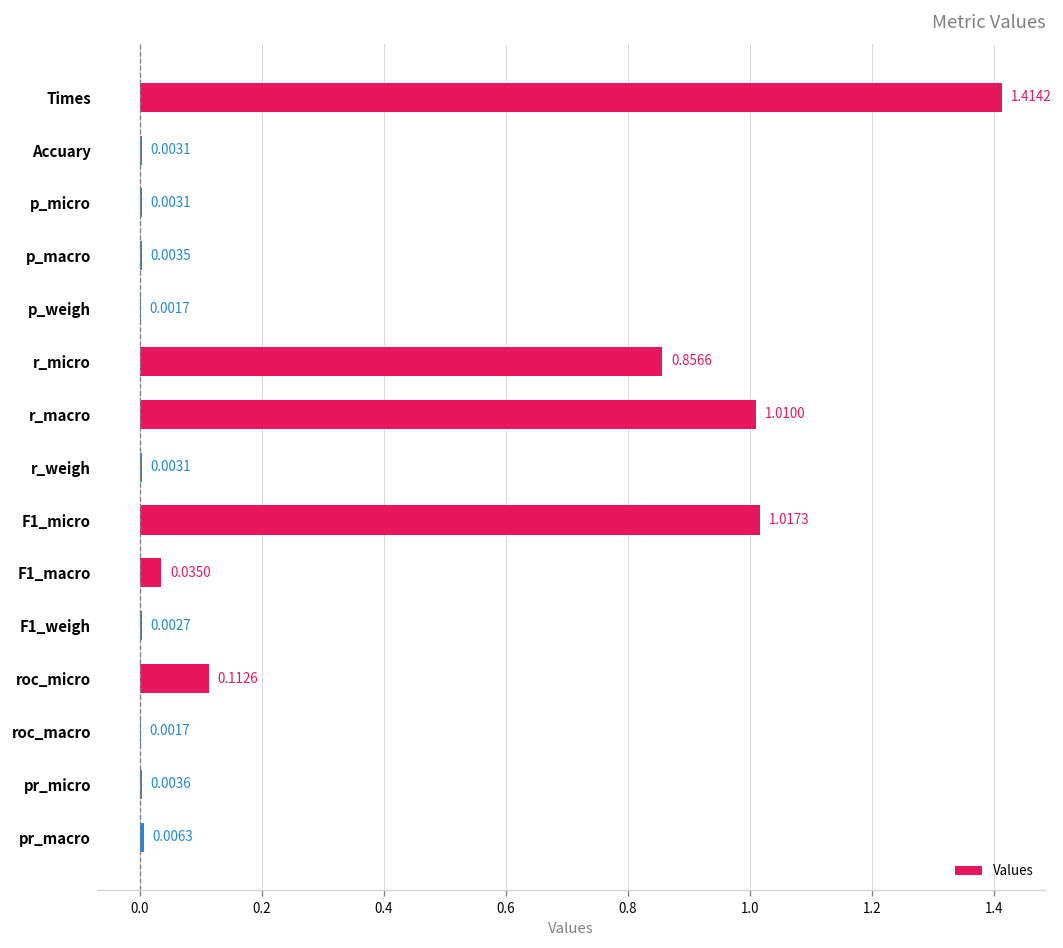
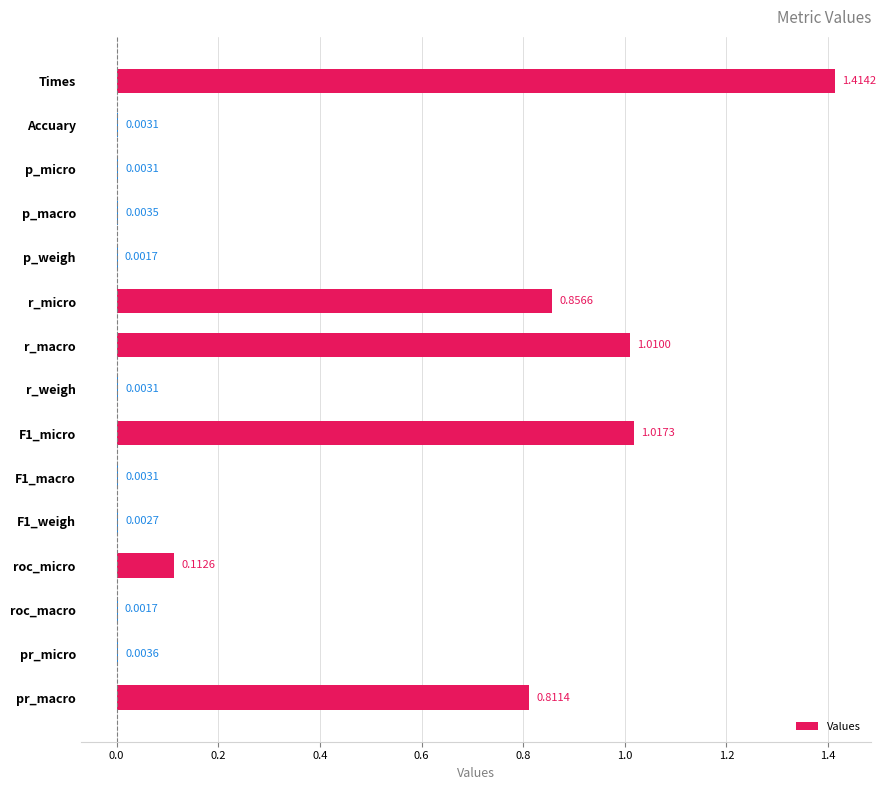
F1_macro: 0.0350 -> 0.0031
pr_macro: 0.0063 -> 0.8114
